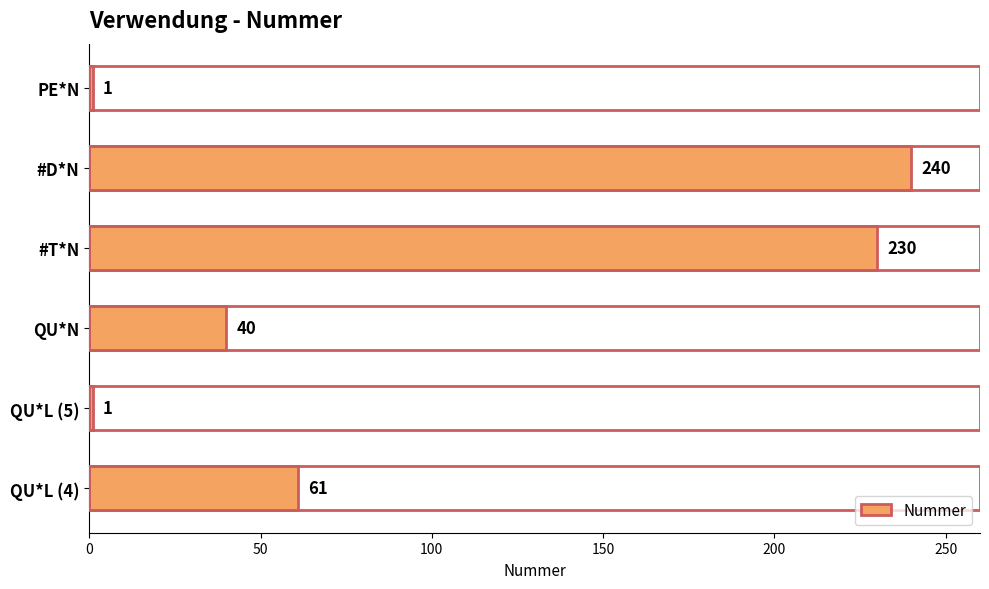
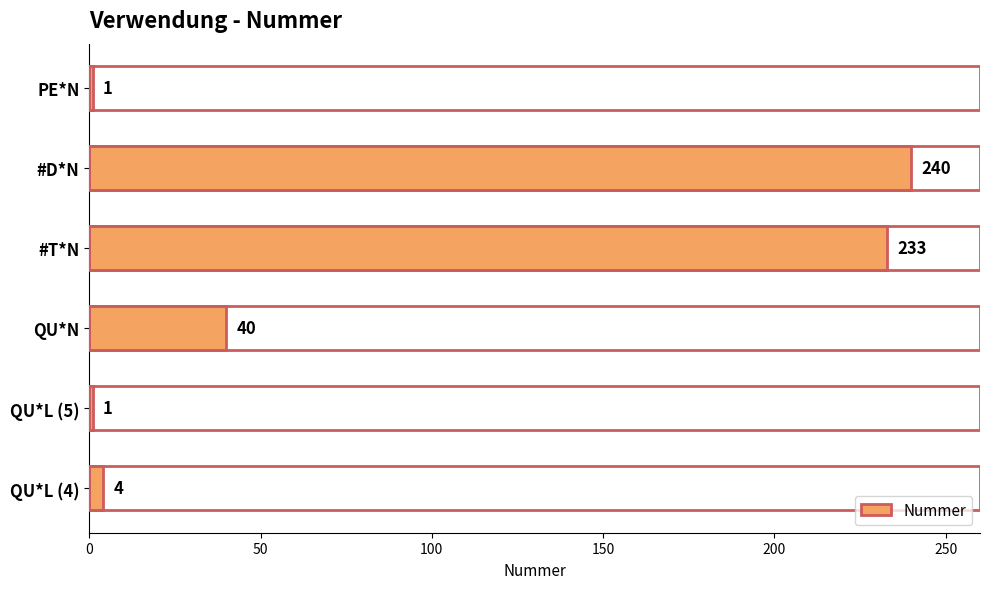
#T*N: 230 -> 233
QU*L (4): 61 -> 4
